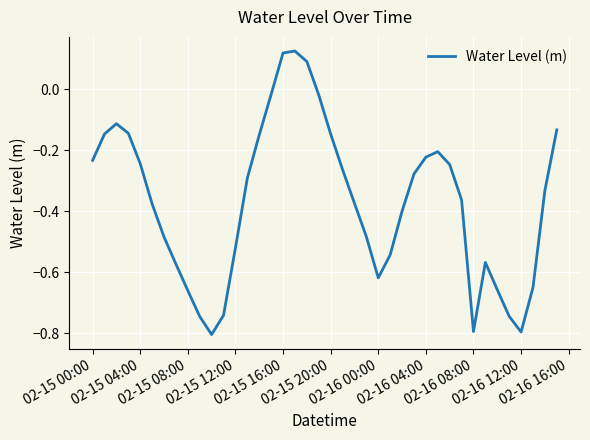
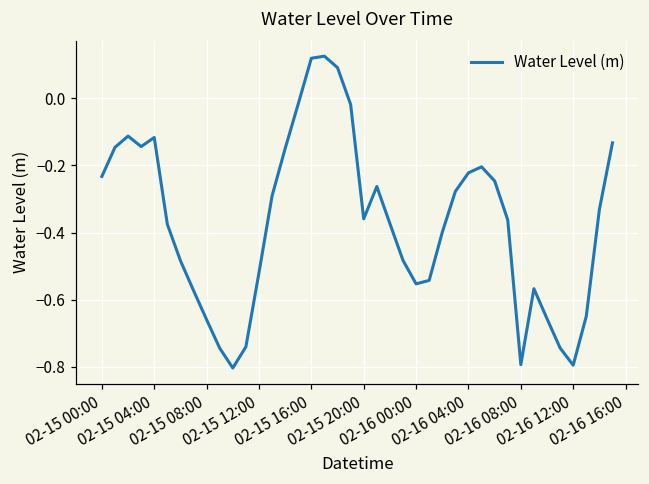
02-15 04:00: -0.24 -> -0.12
02-15 20:00: -0.15 -> -0.36
02-16 00:00: -0.62 -> -0.55
